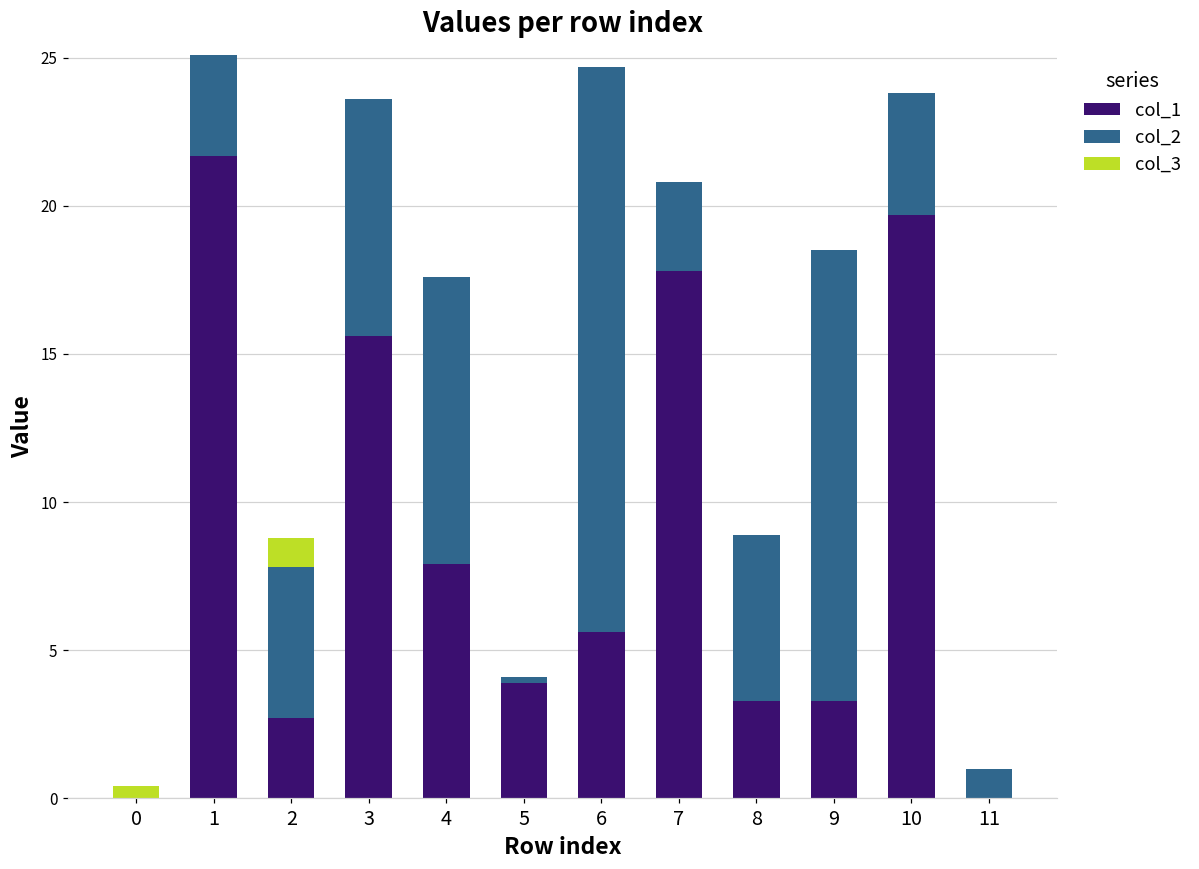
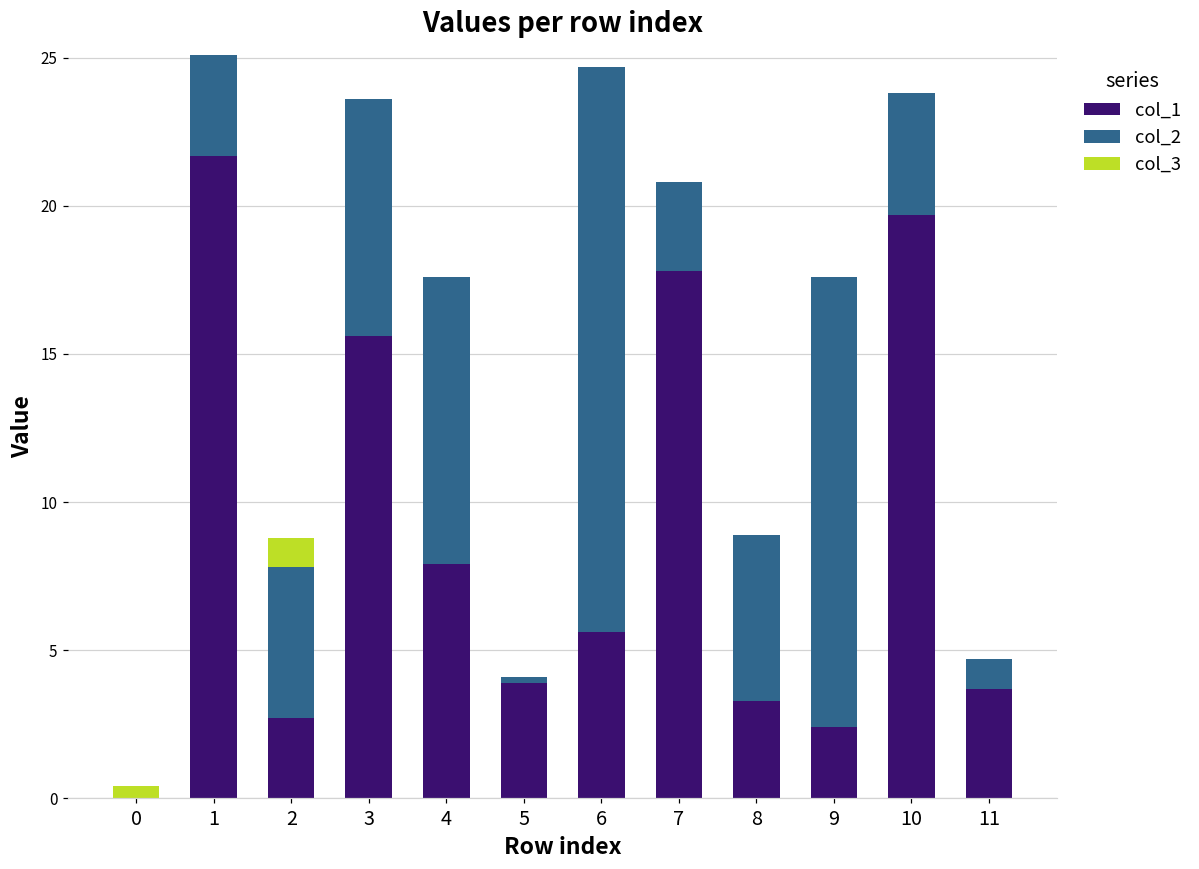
col_1, 9: 3.3 -> 2.4
col_1, 11: 0.0 -> 3.7
